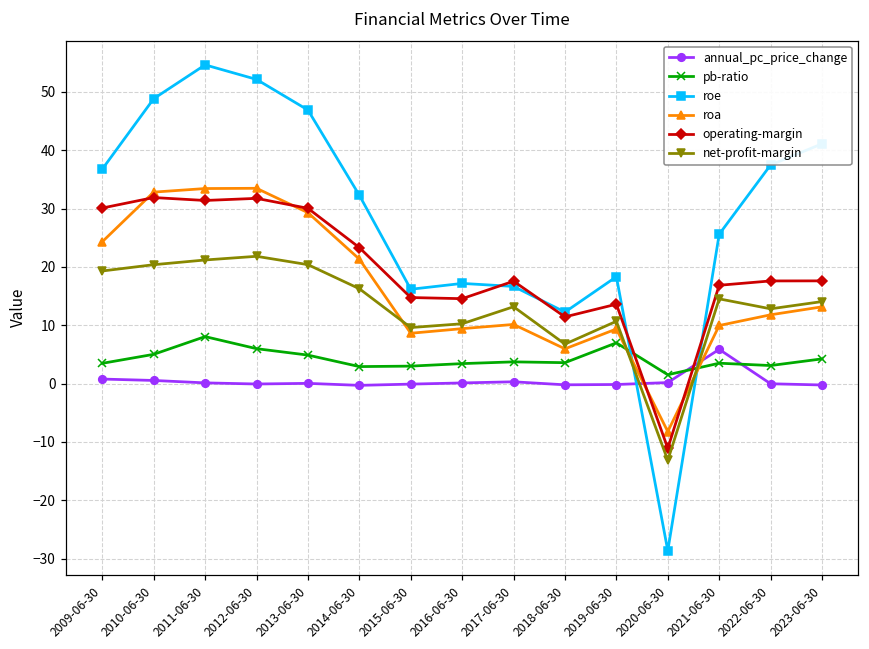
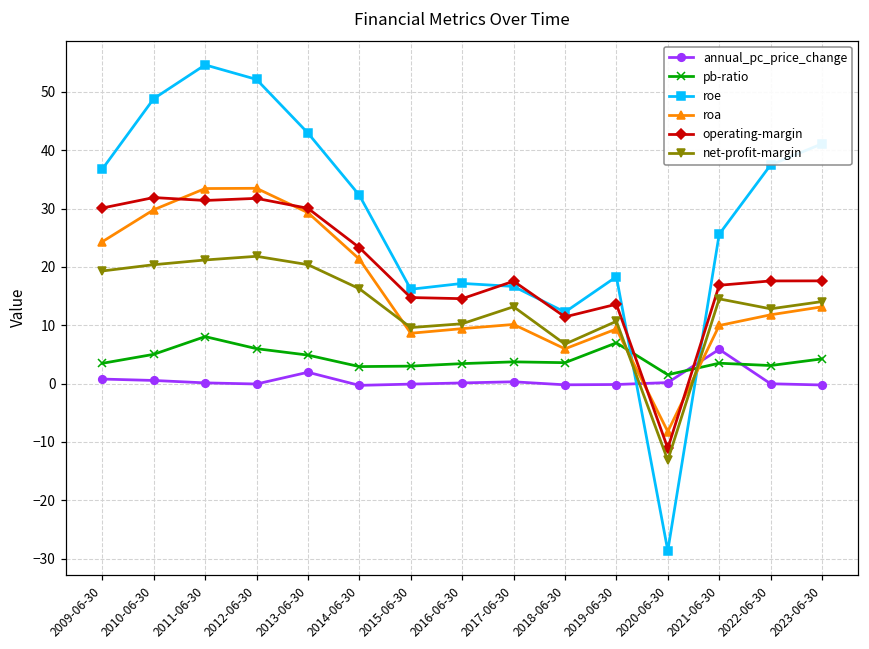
roa, 2010-06-30: 33 -> 30
annual_pc_price_change, 2013-06-30: 0 -> 2
roe, 2013-06-30: 47 -> 43
